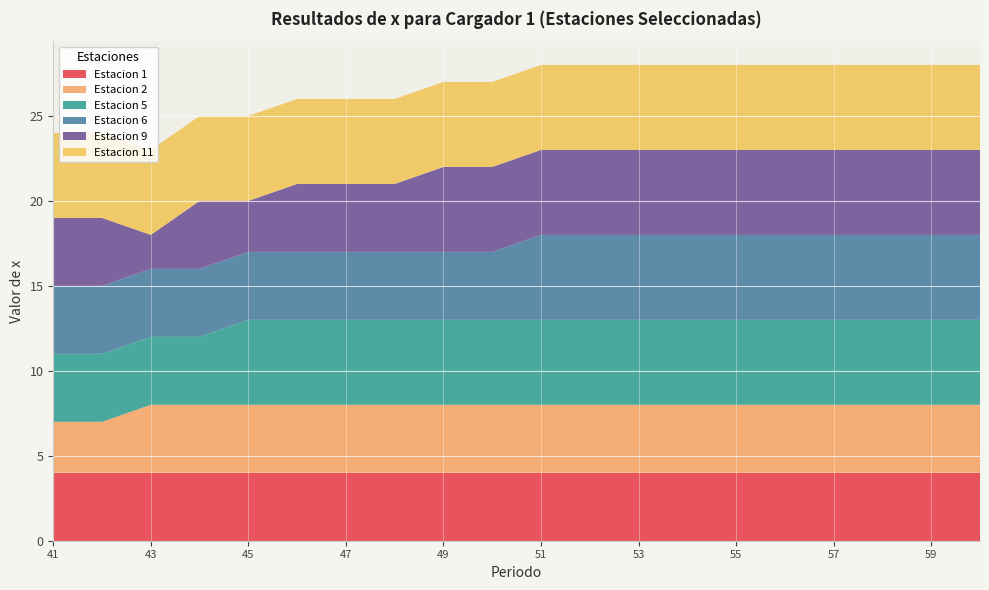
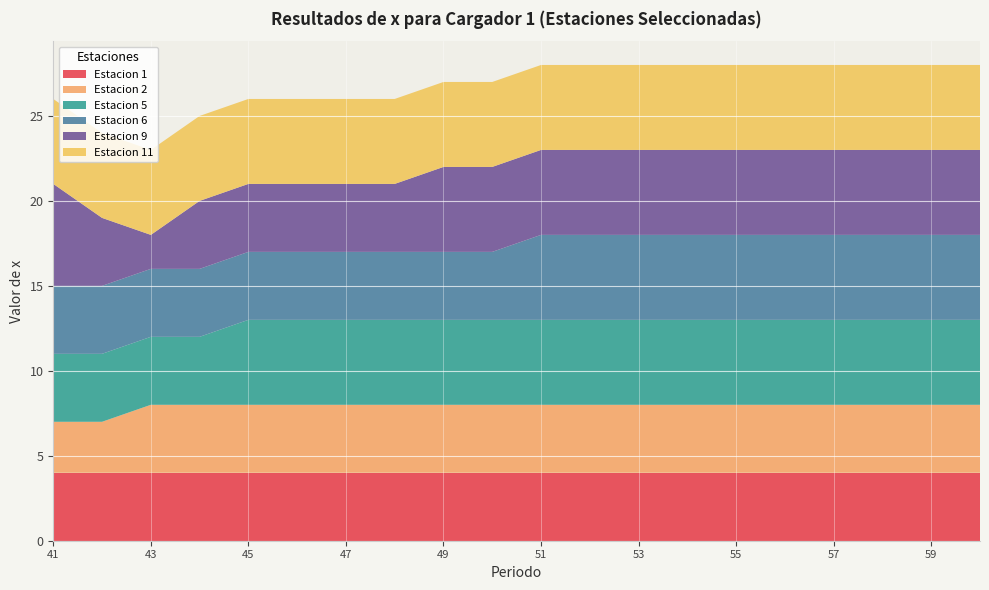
Estacion 9, 41: 4 -> 6
Estacion 9, 45: 3 -> 4
